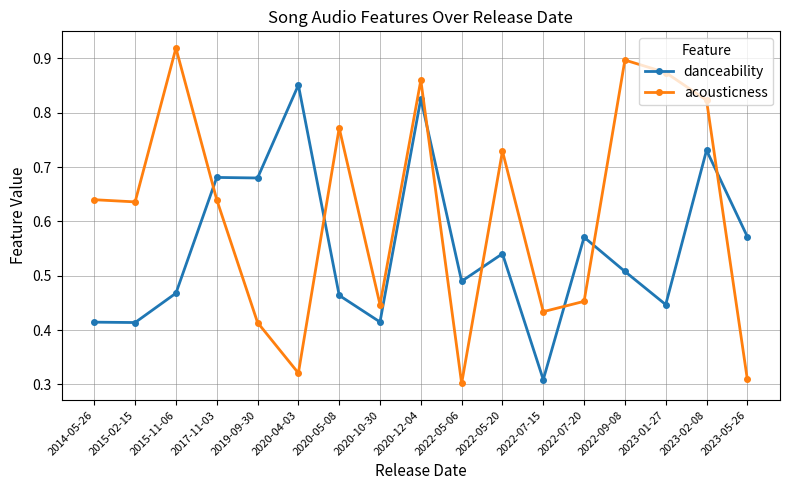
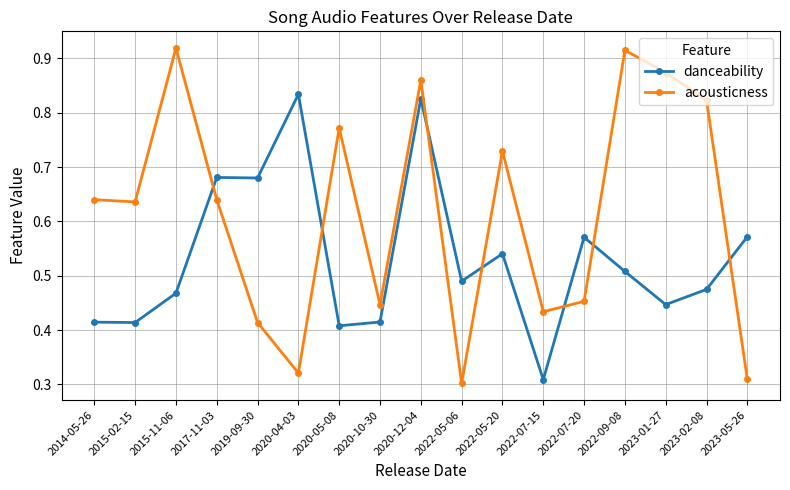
danceability, 2020-04-03: 0.85 -> 0.83
danceability, 2020-05-08: 0.46 -> 0.41
acousticness, 2022-09-08: 0.90 -> 0.92
danceability, 2023-02-08: 0.73 -> 0.48
